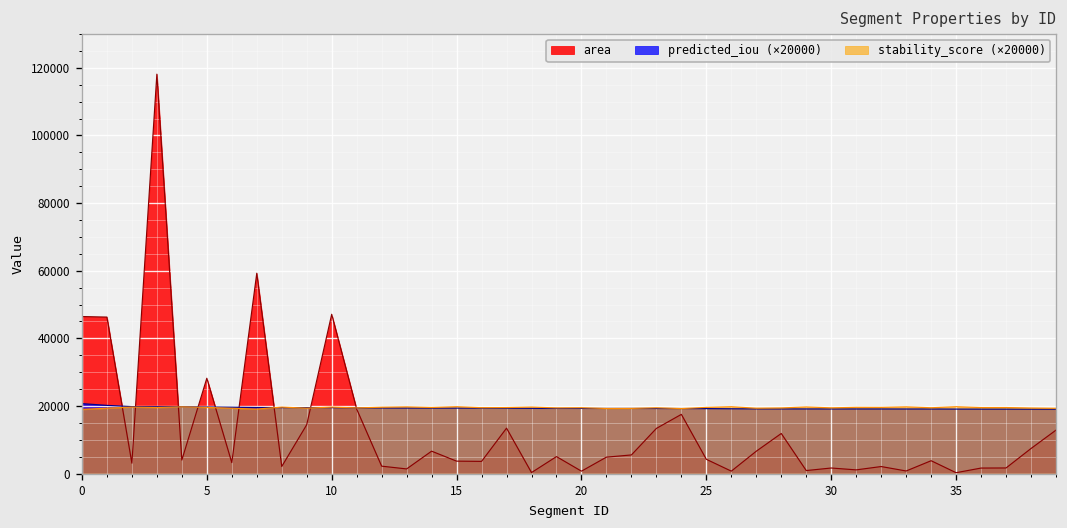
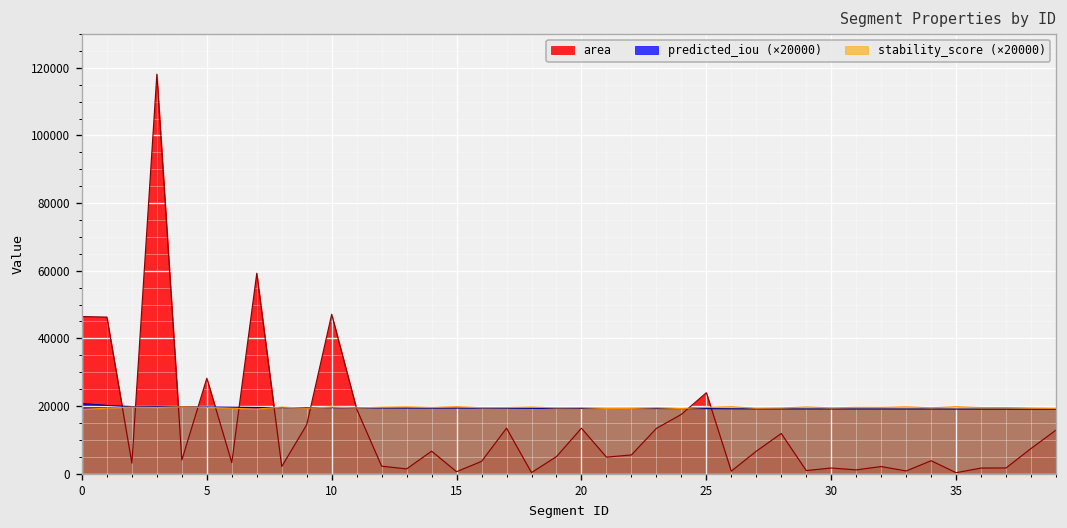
area, 15: 4000 -> 1000
area, 20: 1000 -> 13000
area, 25: 4000 -> 24000
